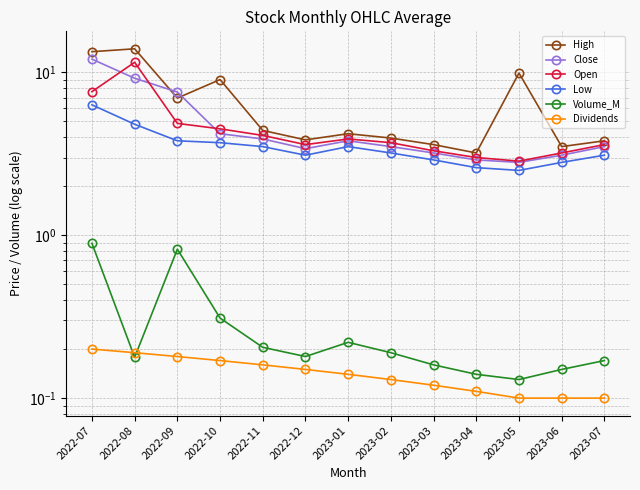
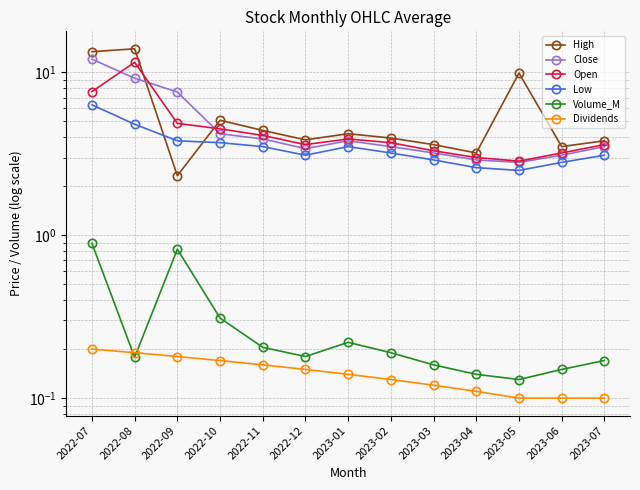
High, 2022-09: 7.0 -> 2.3
High, 2022-10: 9 -> 5.1
